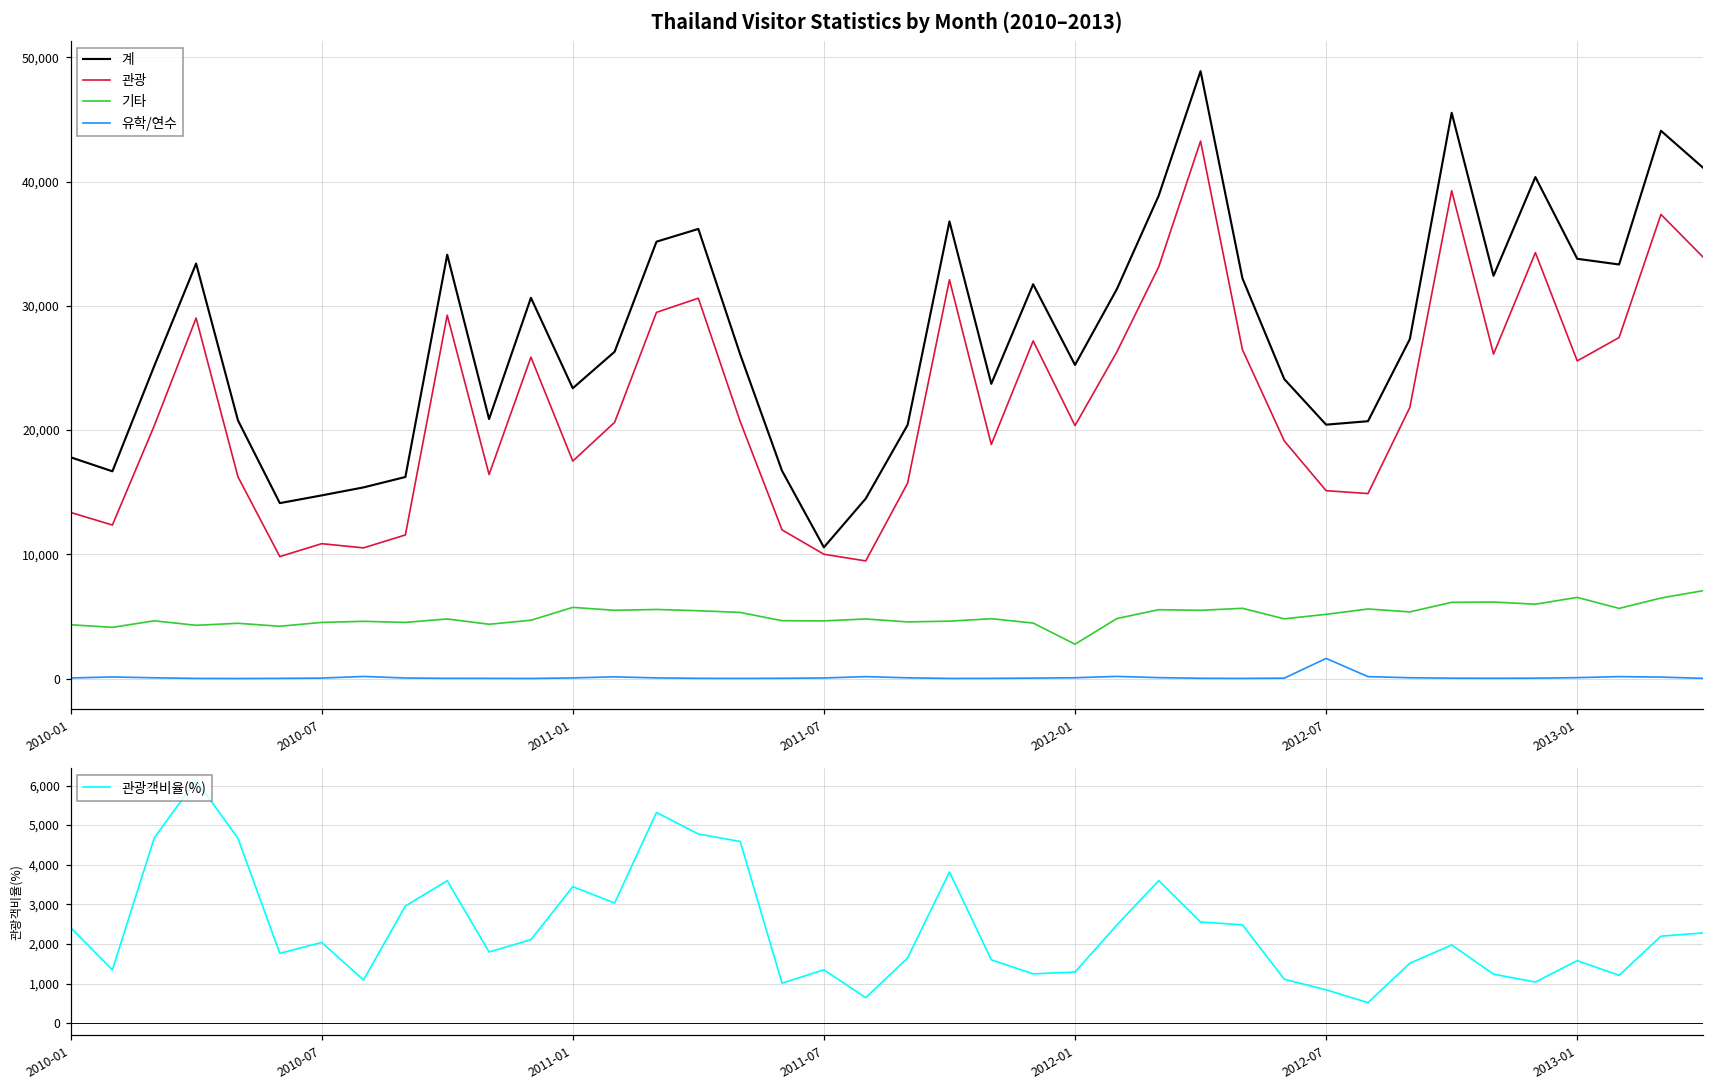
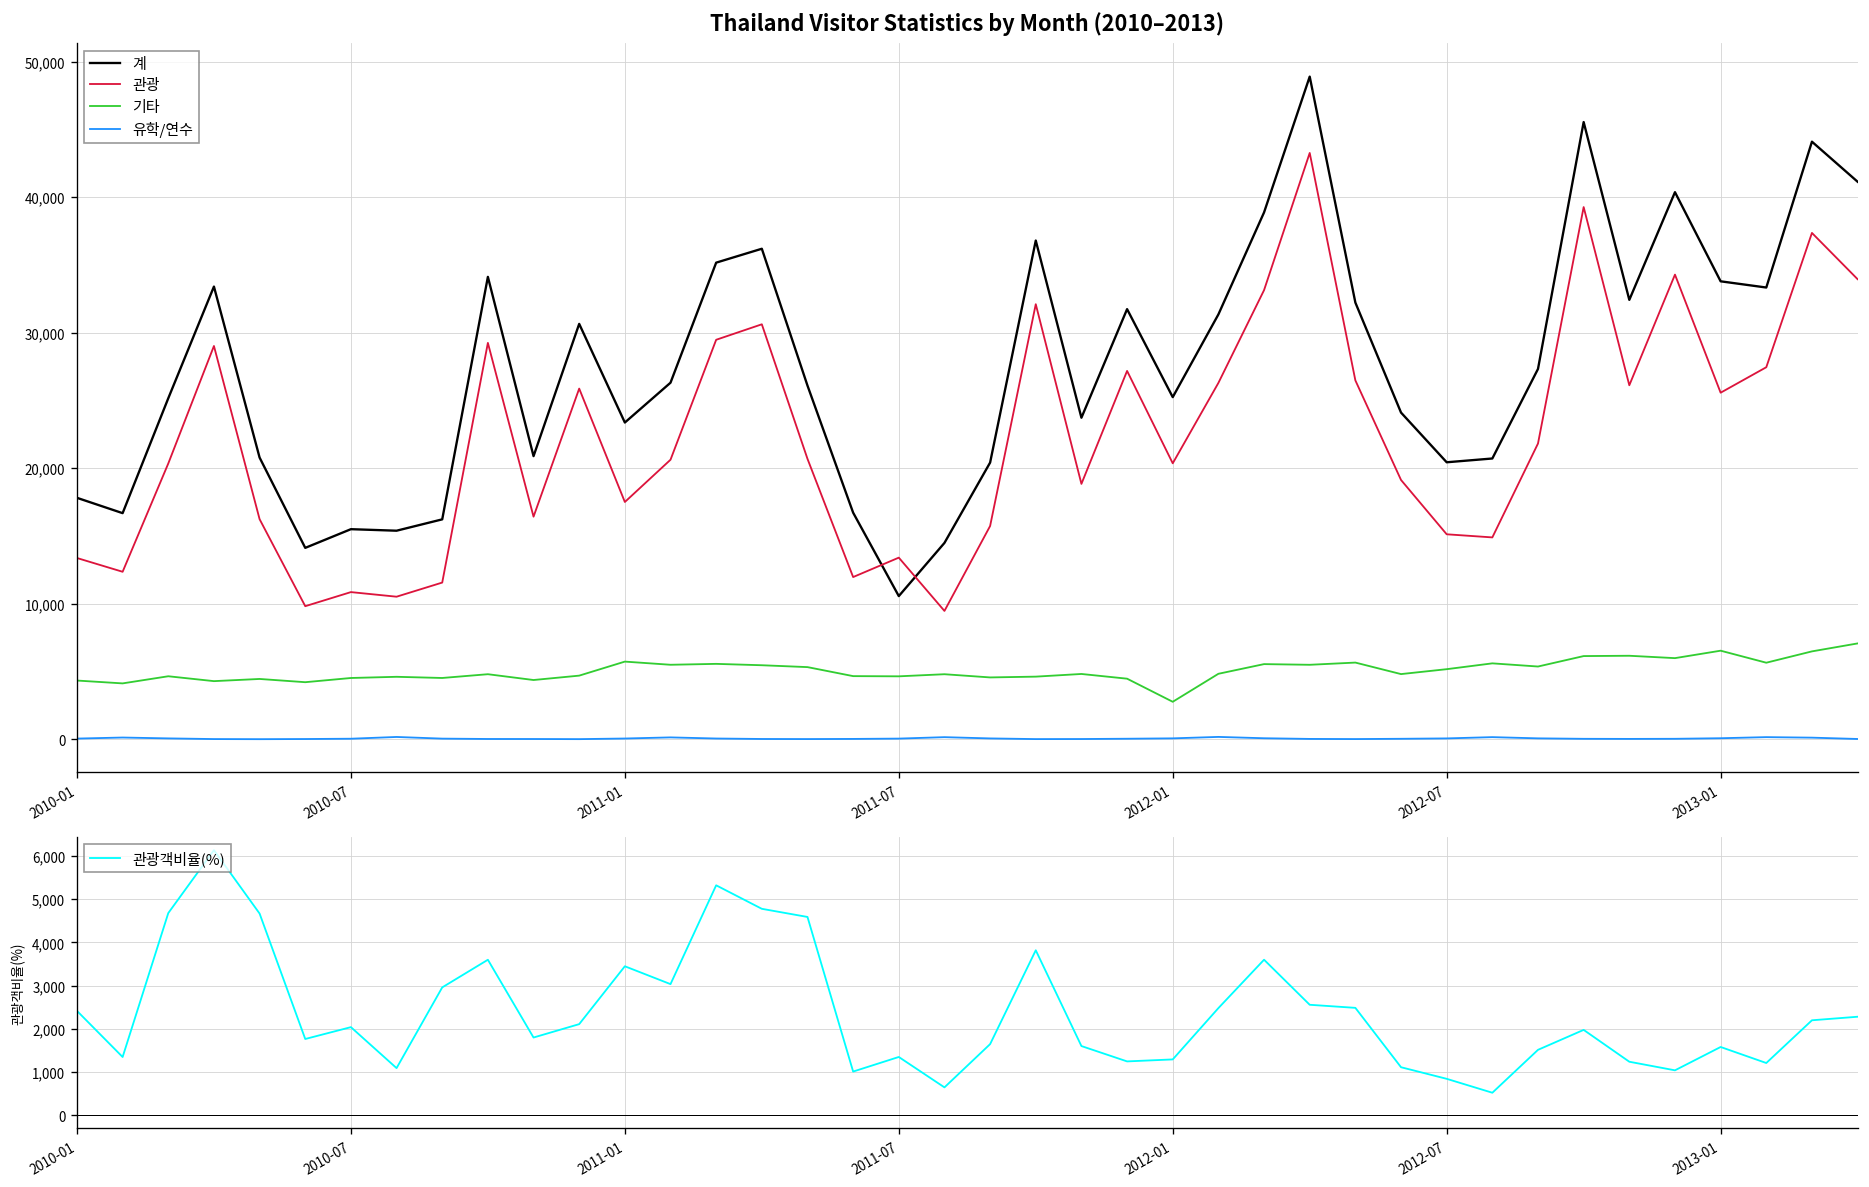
Thailand Visitor Statistics by Month (2010–2013), 계, 2010-07: 14,700 -> 15,500
Thailand Visitor Statistics by Month (2010–2013), 관광, 2011-07: 10,000 -> 13,400
Thailand Visitor Statistics by Month (2010–2013), 유학/연수, 2012-07: 1,600 -> 100
